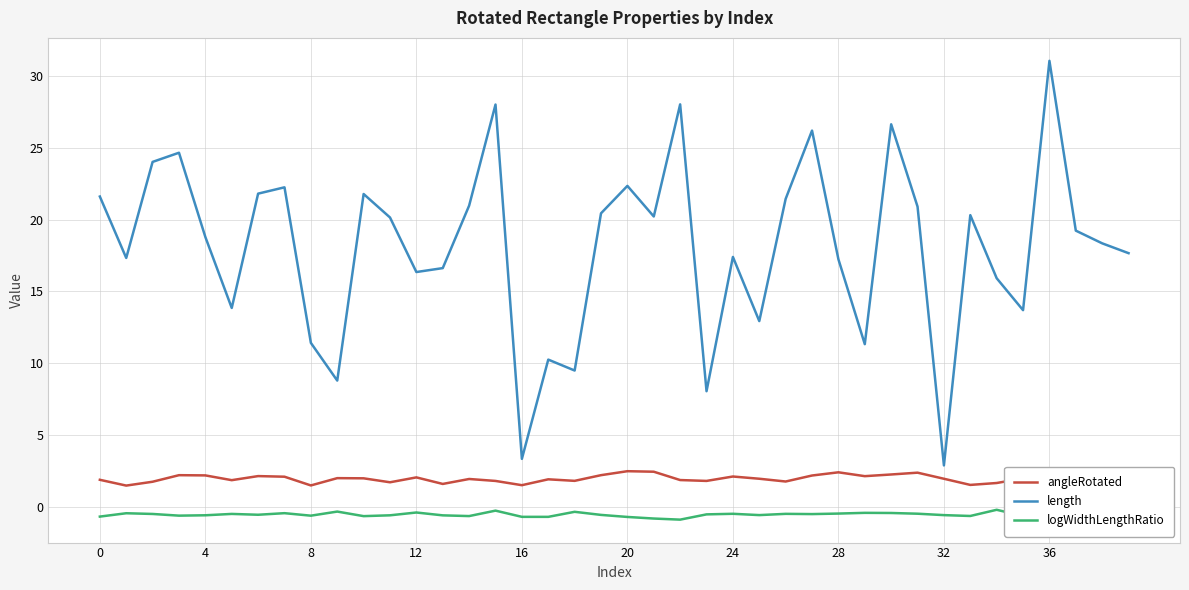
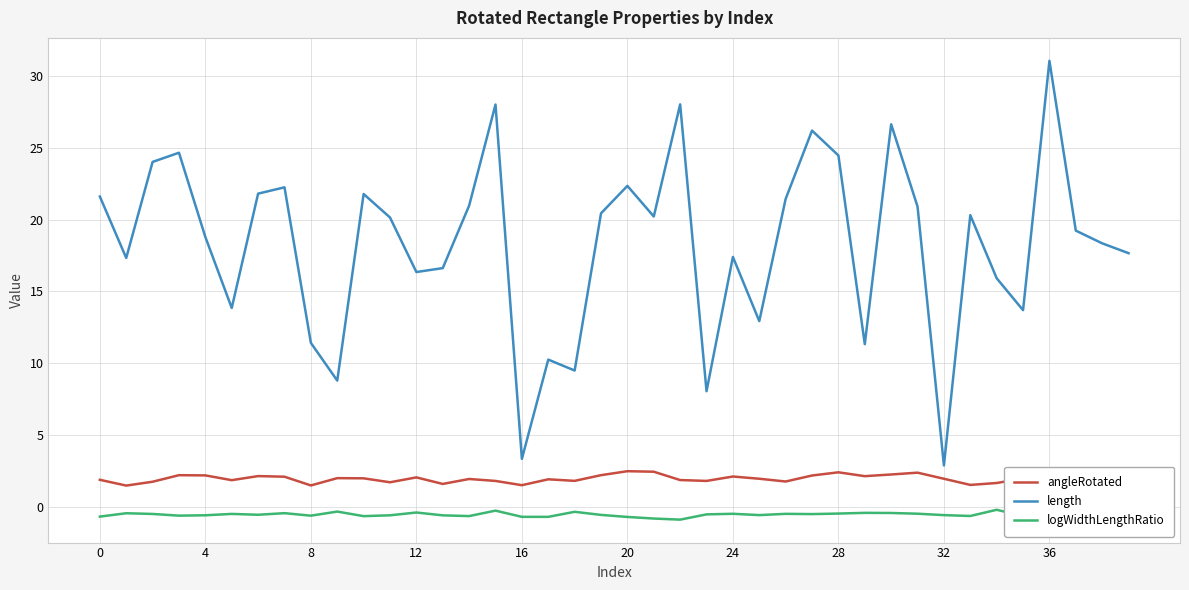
length, 28: 17.2 -> 24.5
